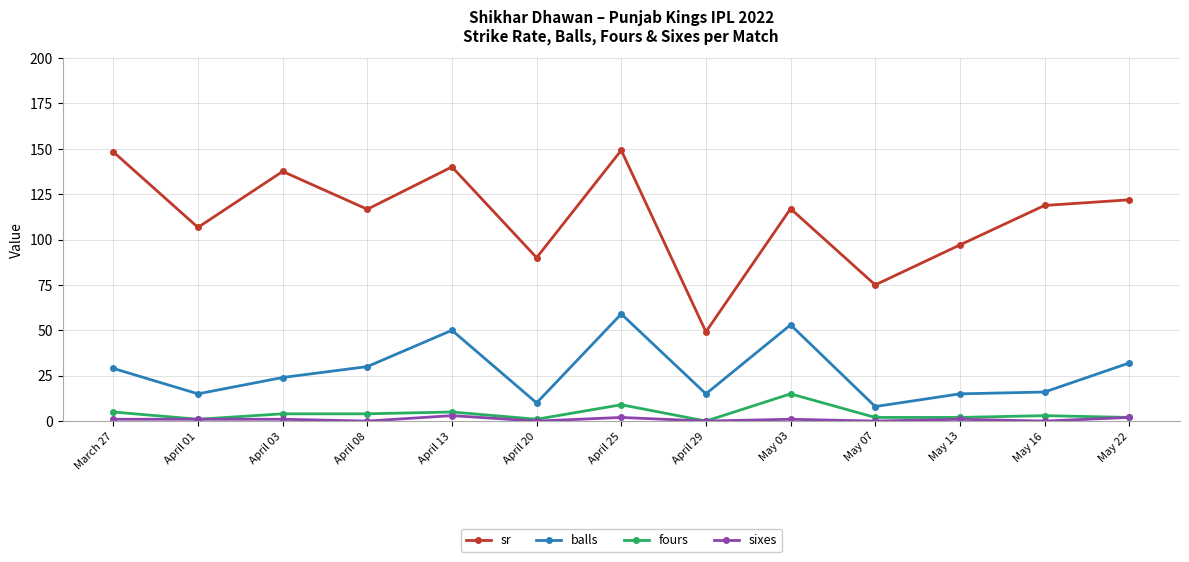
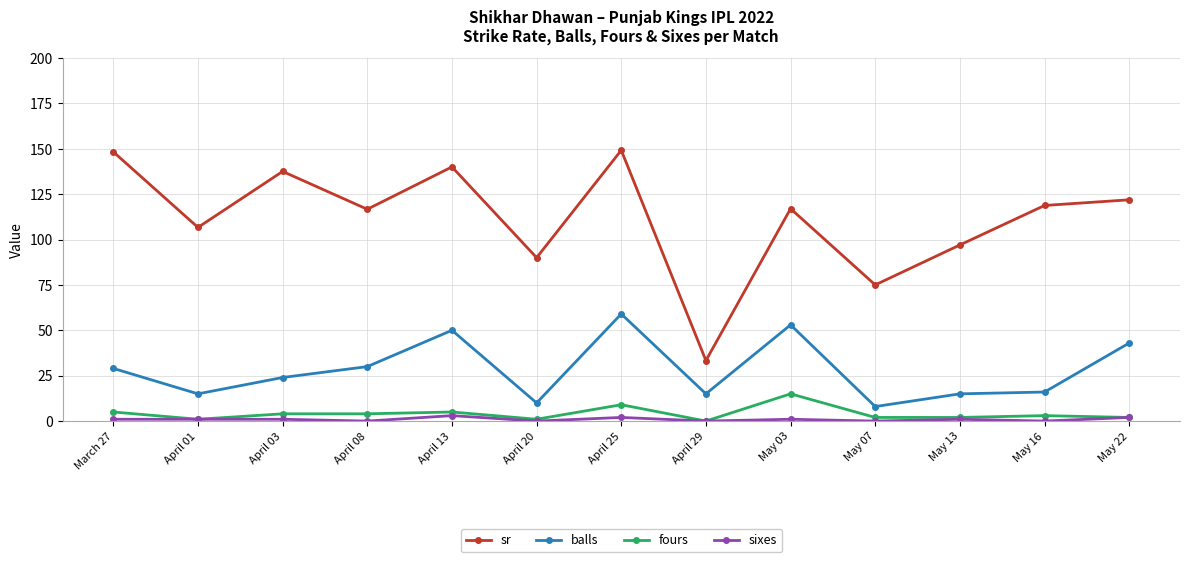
sr, April 29: 49 -> 33
balls, May 22: 32 -> 43
